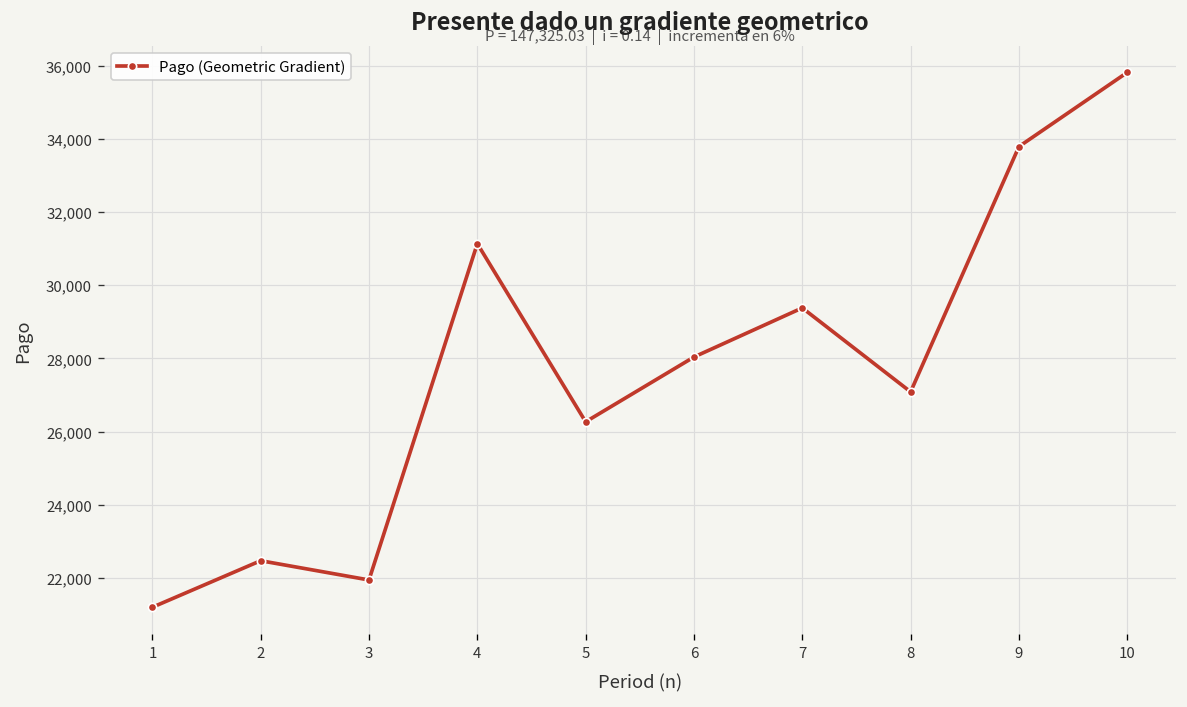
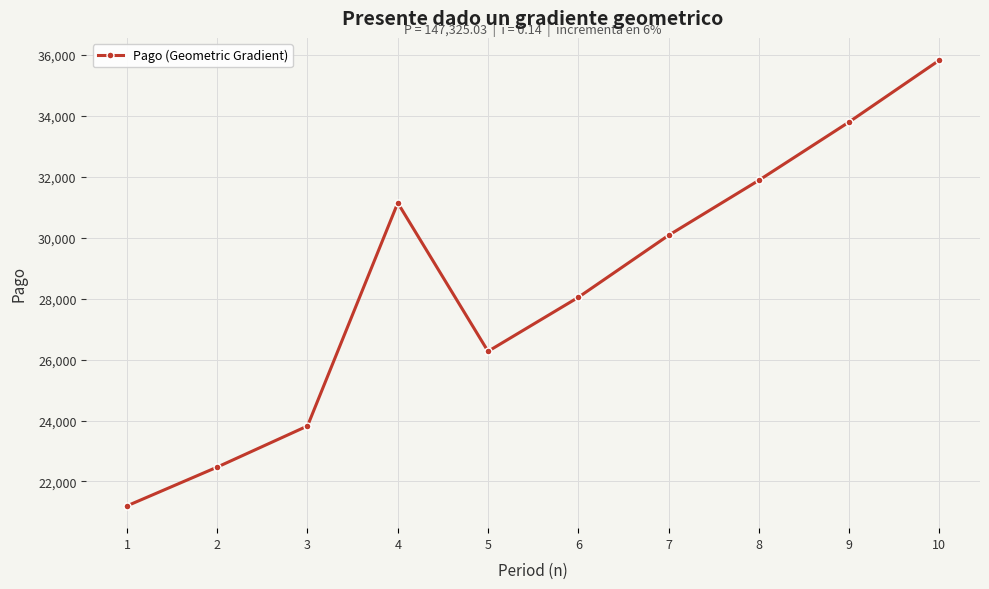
3: 21,900 -> 23,800
7: 29,400 -> 30,100
8: 27,100 -> 31,900
